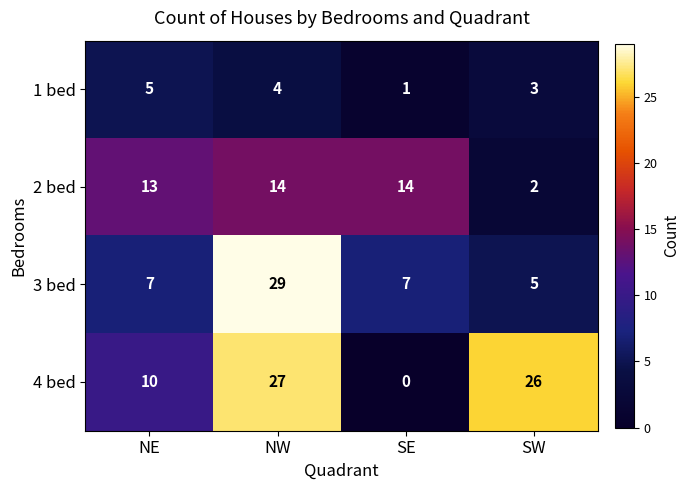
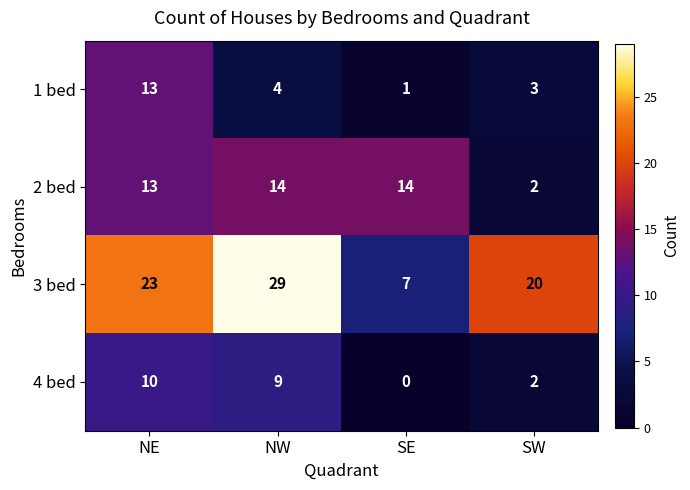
1 bed, NE: 5 -> 13
3 bed, NE: 7 -> 23
3 bed, SW: 5 -> 20
4 bed, NW: 27 -> 9
4 bed, SW: 26 -> 2
